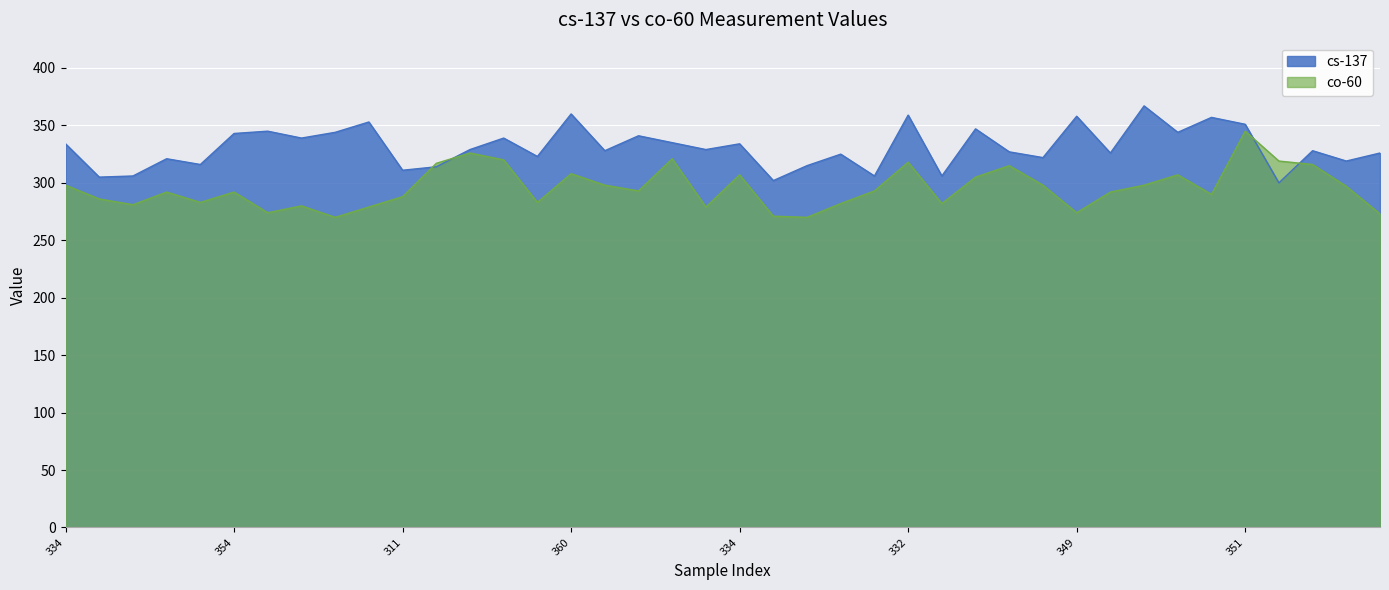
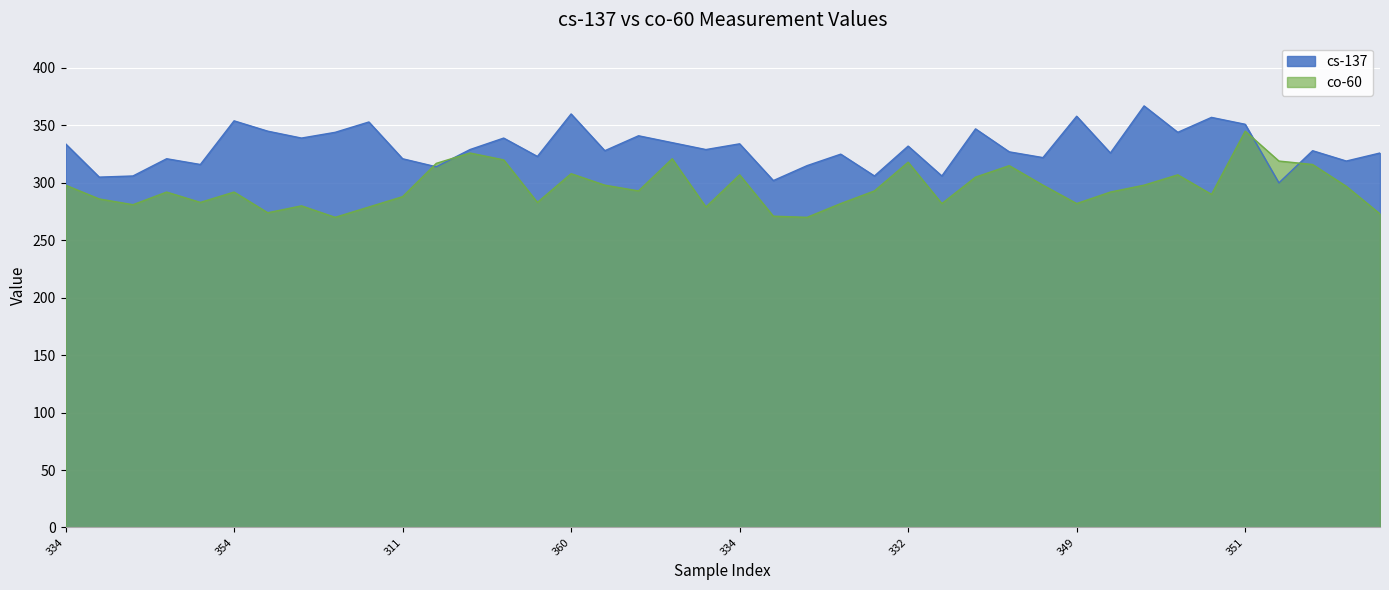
cs-137, 354: 343 -> 354
cs-137, 311: 311 -> 321
cs-137, 332: 359 -> 332
co-60, 349: 274 -> 282
